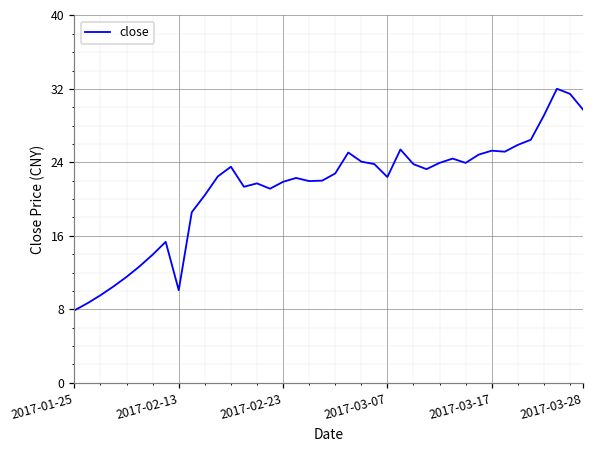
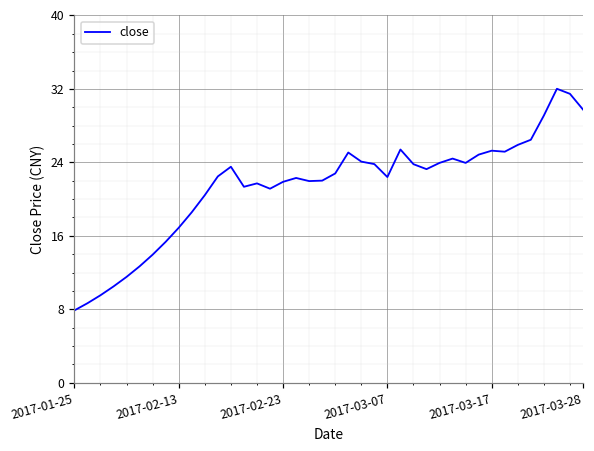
2017-02-13: 10 -> 17
